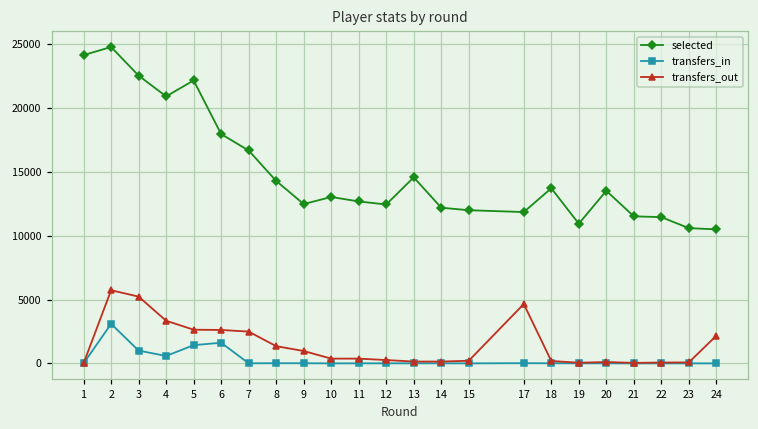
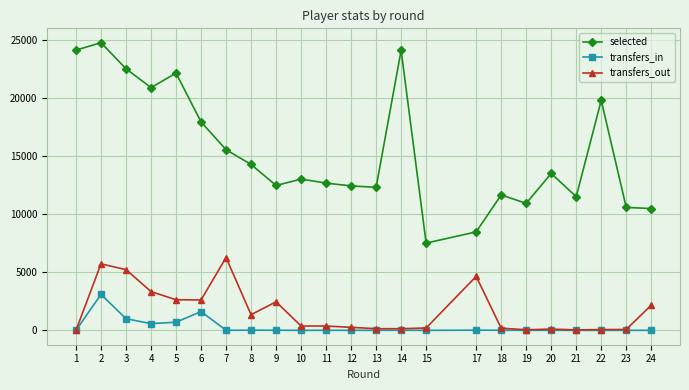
transfers_in, 5: 1400 -> 700
selected, 7: 16700 -> 15600
transfers_out, 7: 2500 -> 6300
transfers_out, 9: 1000 -> 2500
selected, 13: 14600 -> 12300
selected, 14: 12200 -> 24100
selected, 15: 12000 -> 7500
selected, 17: 11900 -> 8500
selected, 18: 13700 -> 11700
selected, 22: 11500 -> 19800
